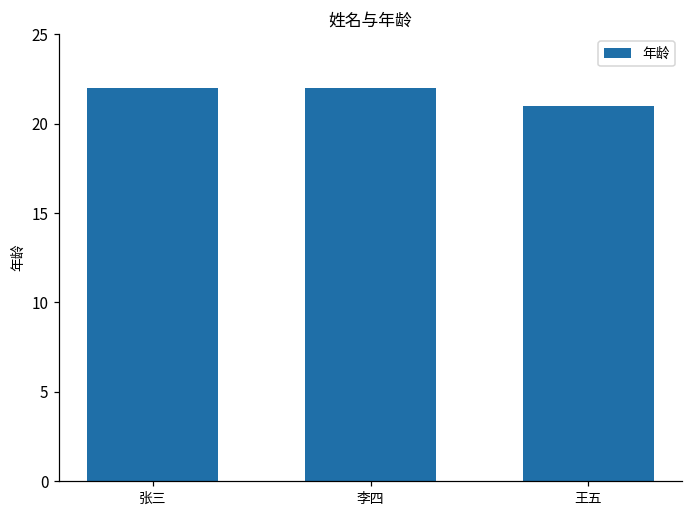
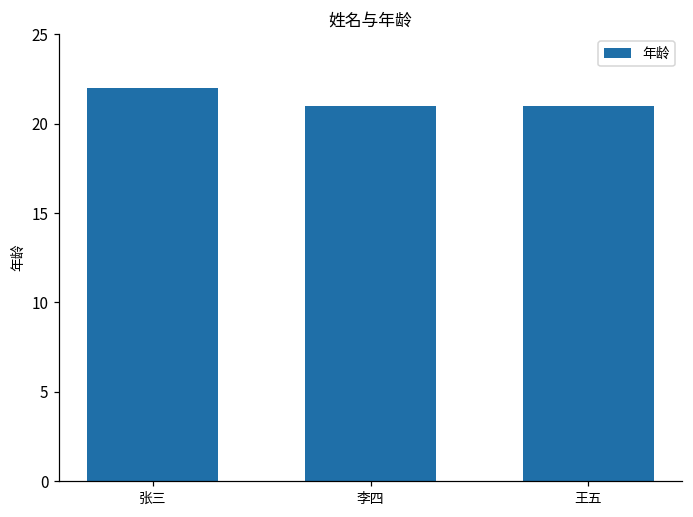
李四: 22 -> 21
